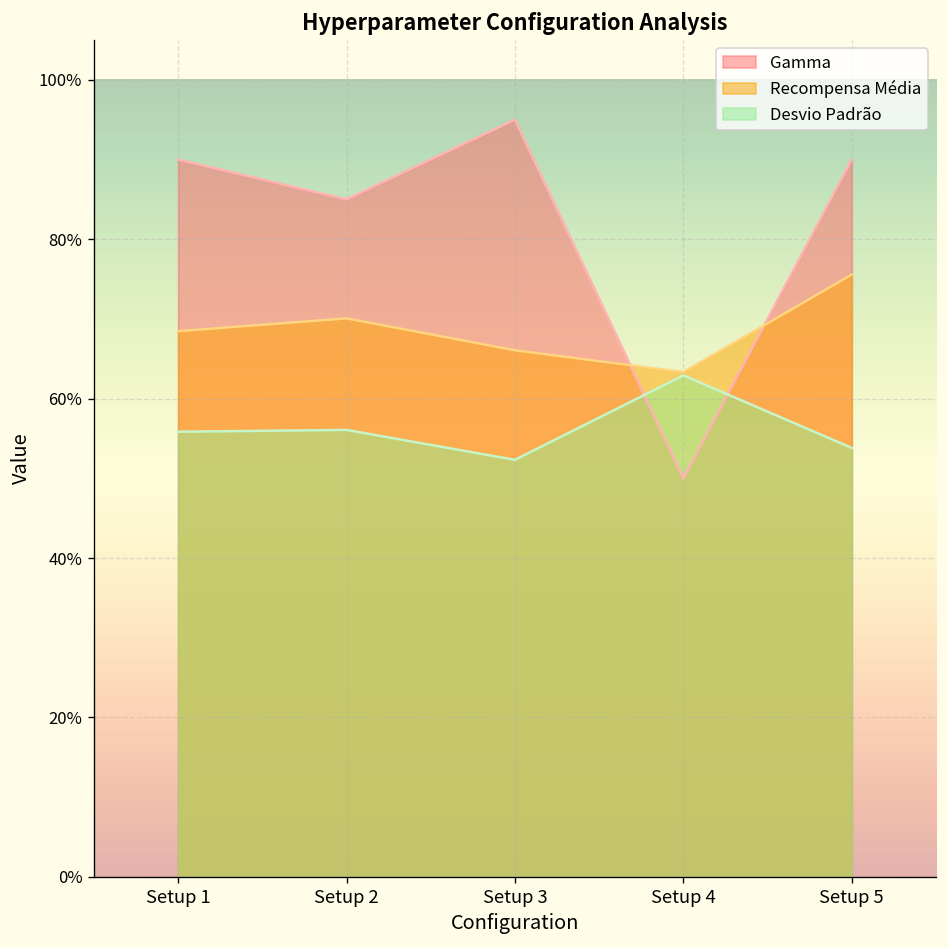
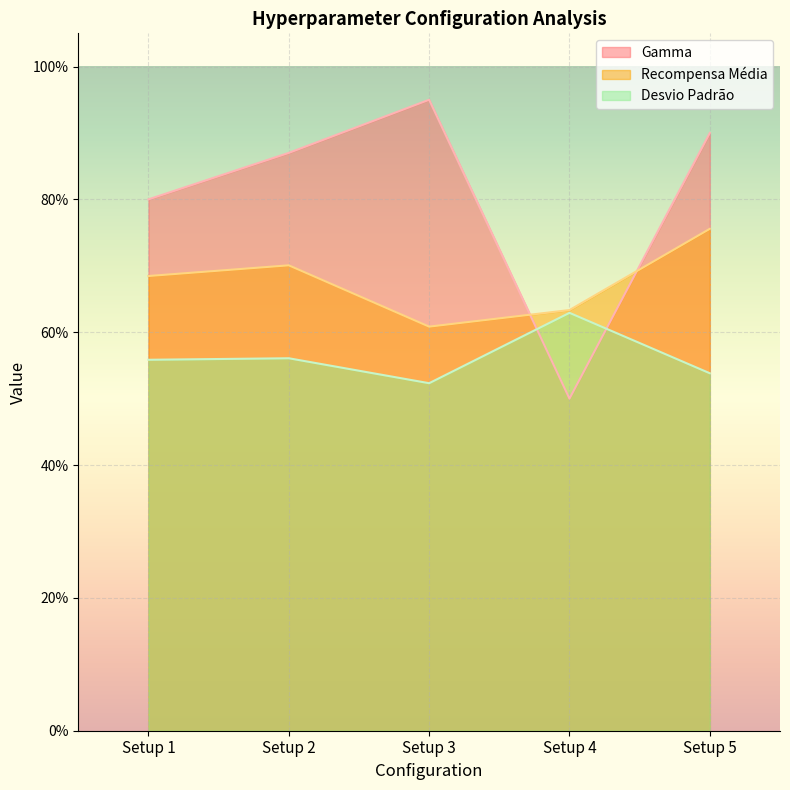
Gamma, Setup 1: 90% -> 80%
Gamma, Setup 2: 85% -> 87%
Recompensa Média, Setup 3: 66% -> 61%
